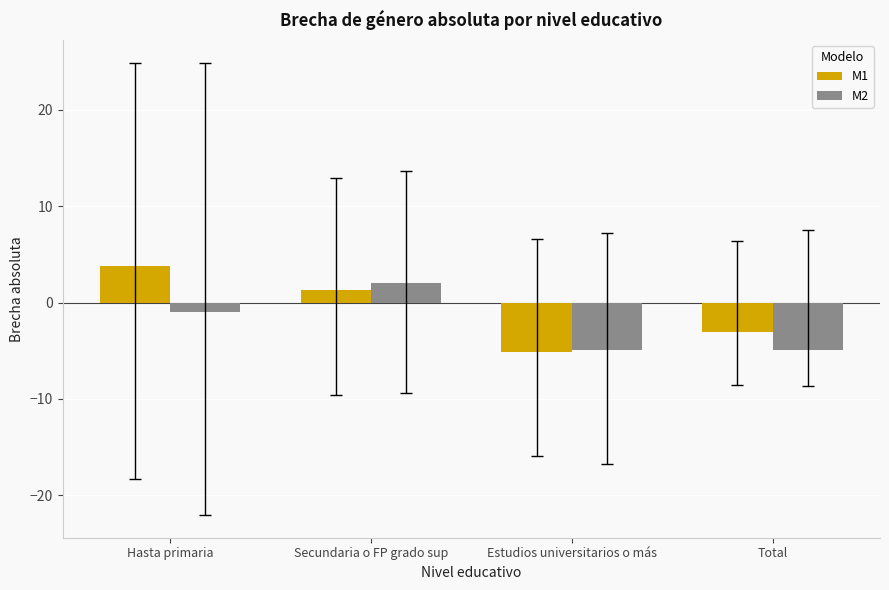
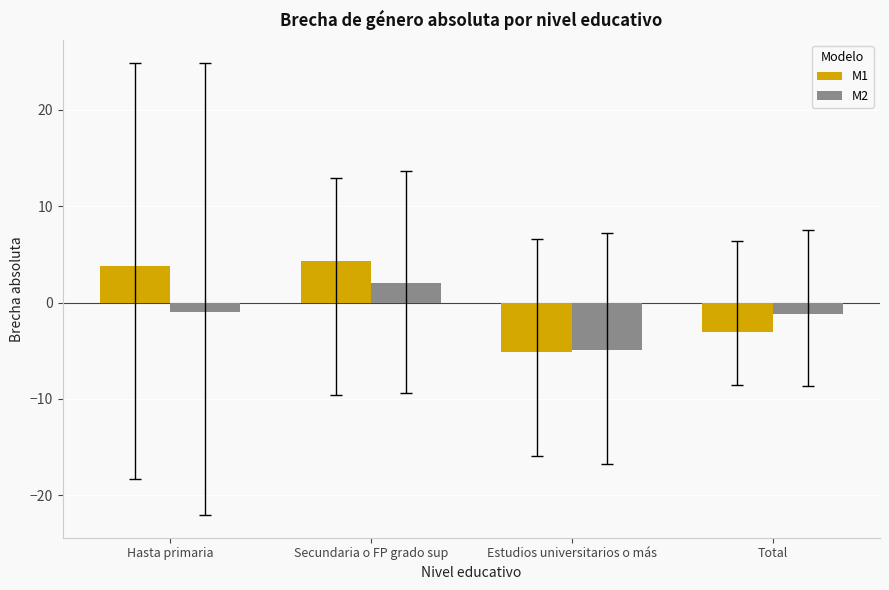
M1, Secundaria o FP grado sup: 1 -> 4
M2, Total: -5 -> -1
